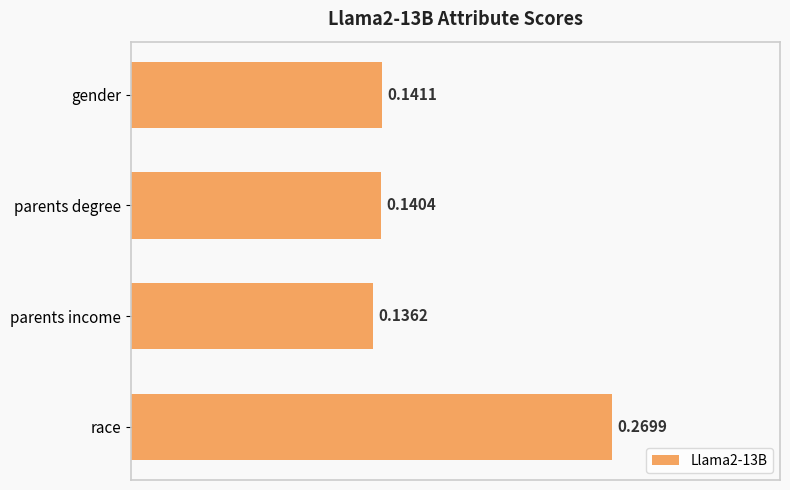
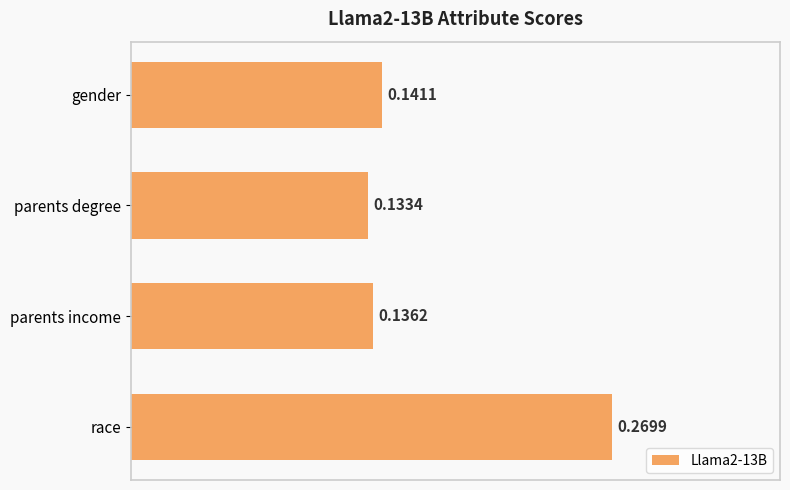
parents degree: 0.1404 -> 0.1334
